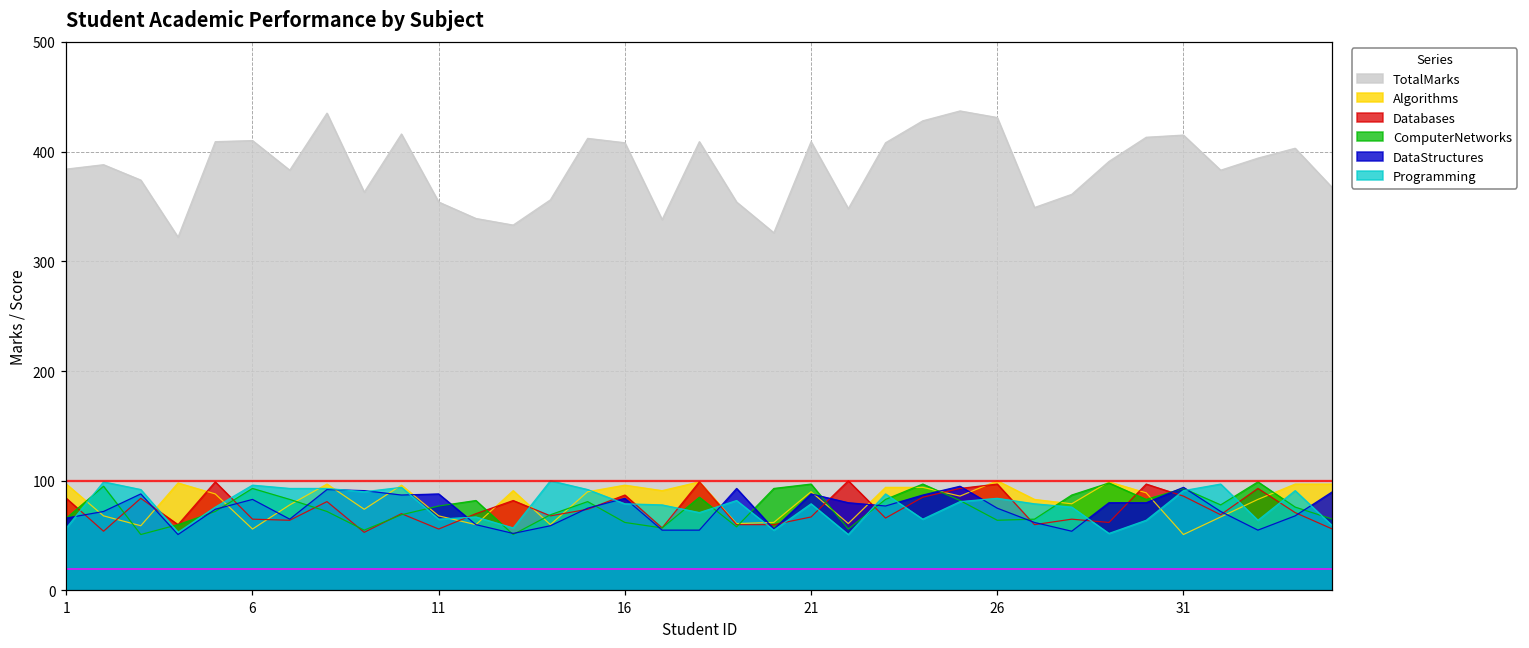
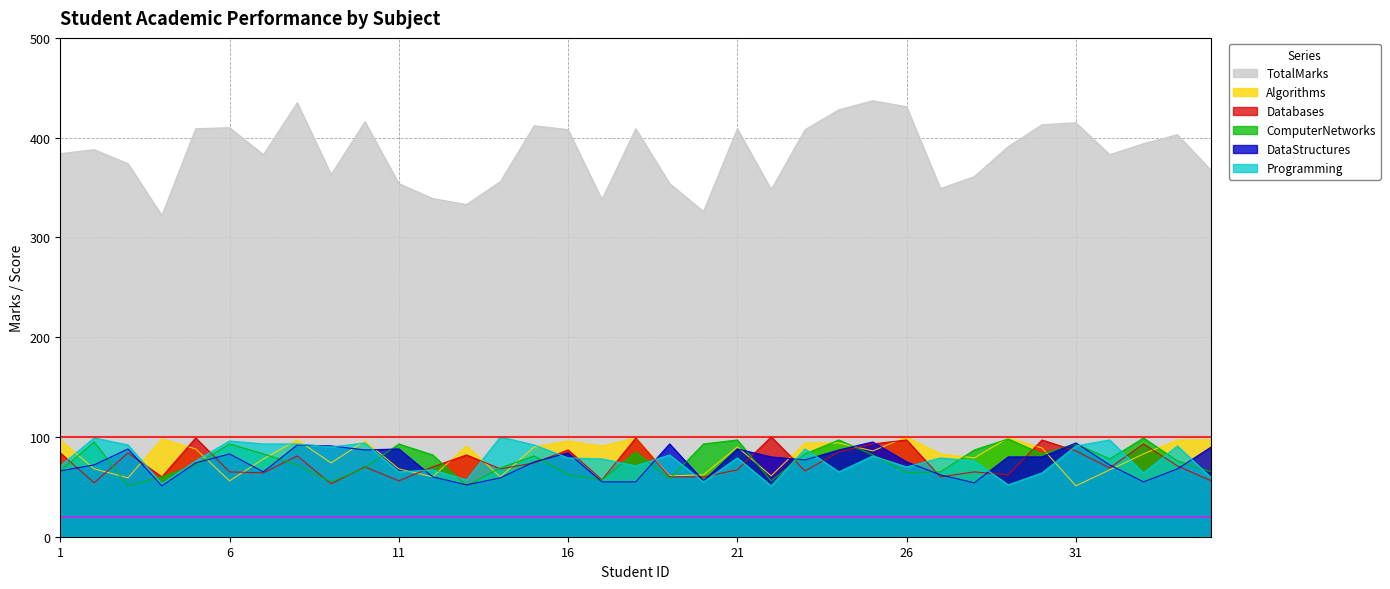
Programming, 1: 60 -> 70
ComputerNetworks, 11: 80 -> 90
Programming, 26: 80 -> 70
